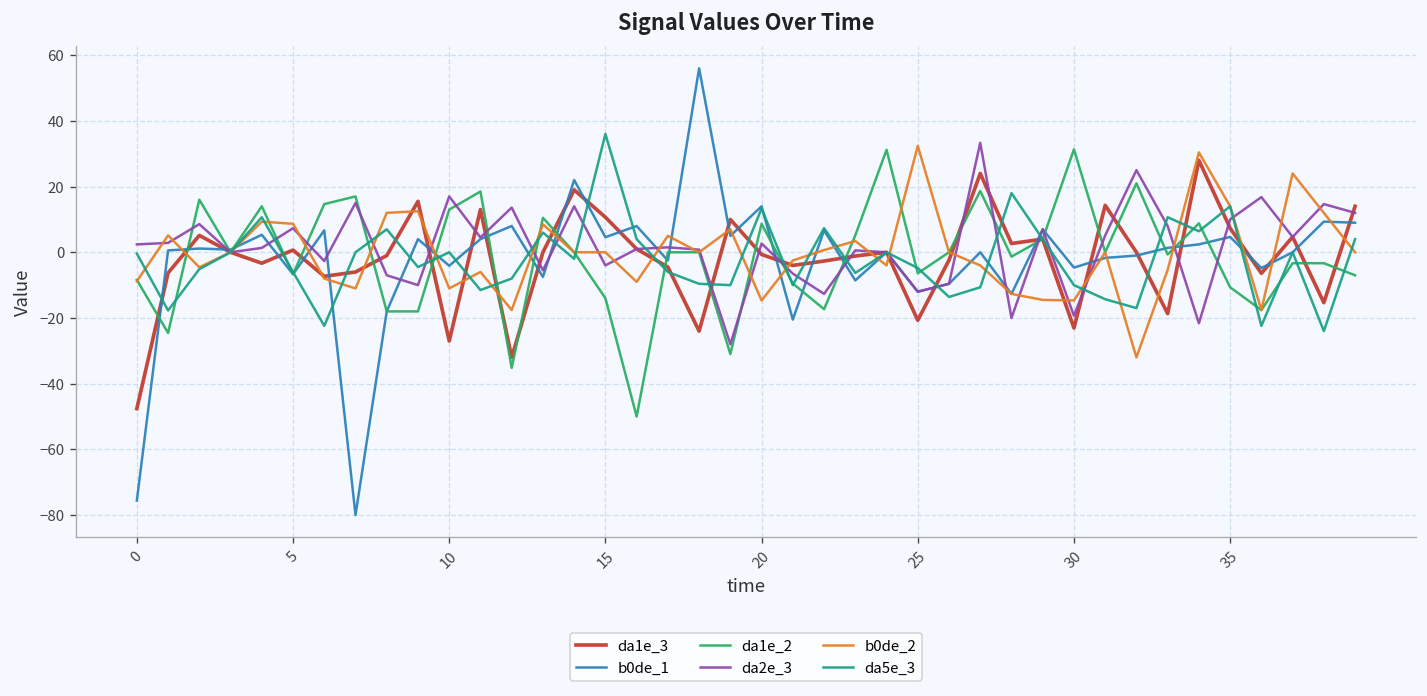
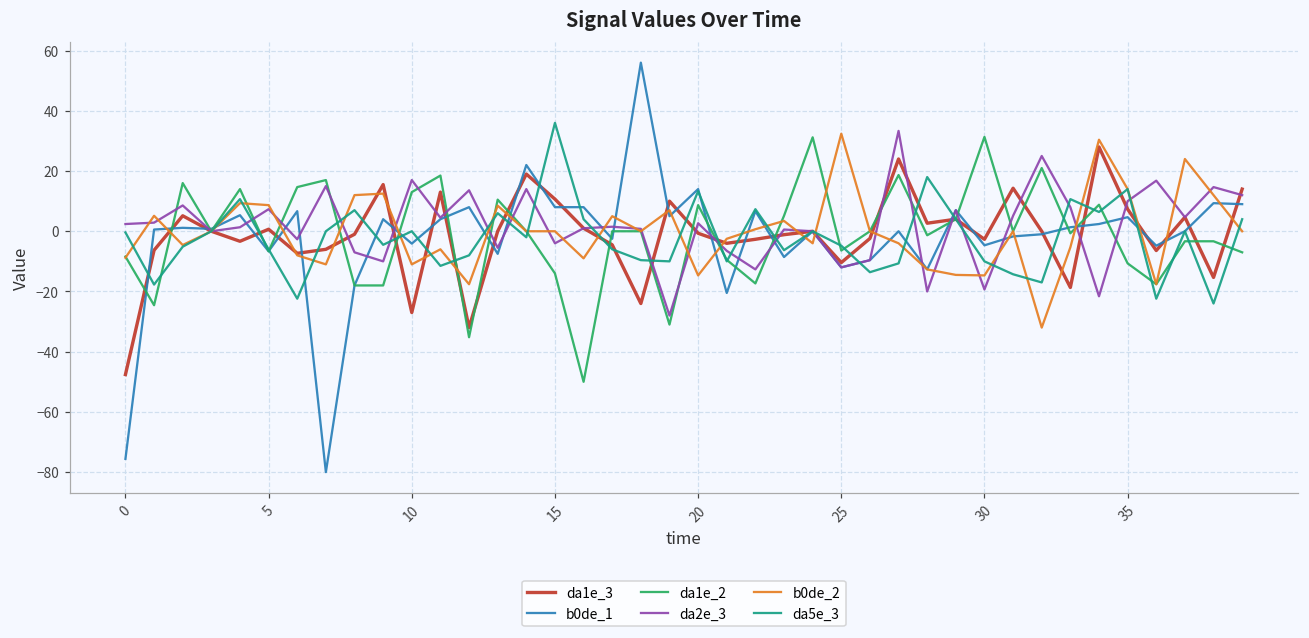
b0de_1, 15: 5 -> 8
da1e_3, 25: -21 -> -10
da1e_3, 30: -23 -> -3
